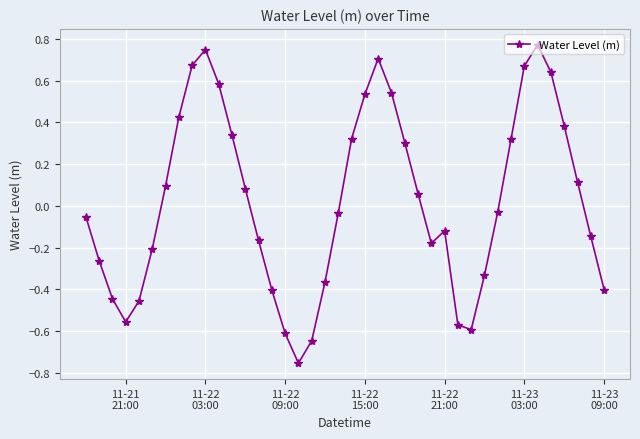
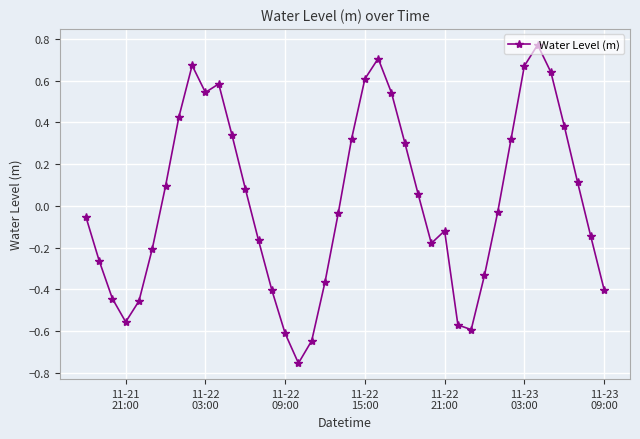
11-22 03:00: 0.75 -> 0.54
11-22 15:00: 0.53 -> 0.61
